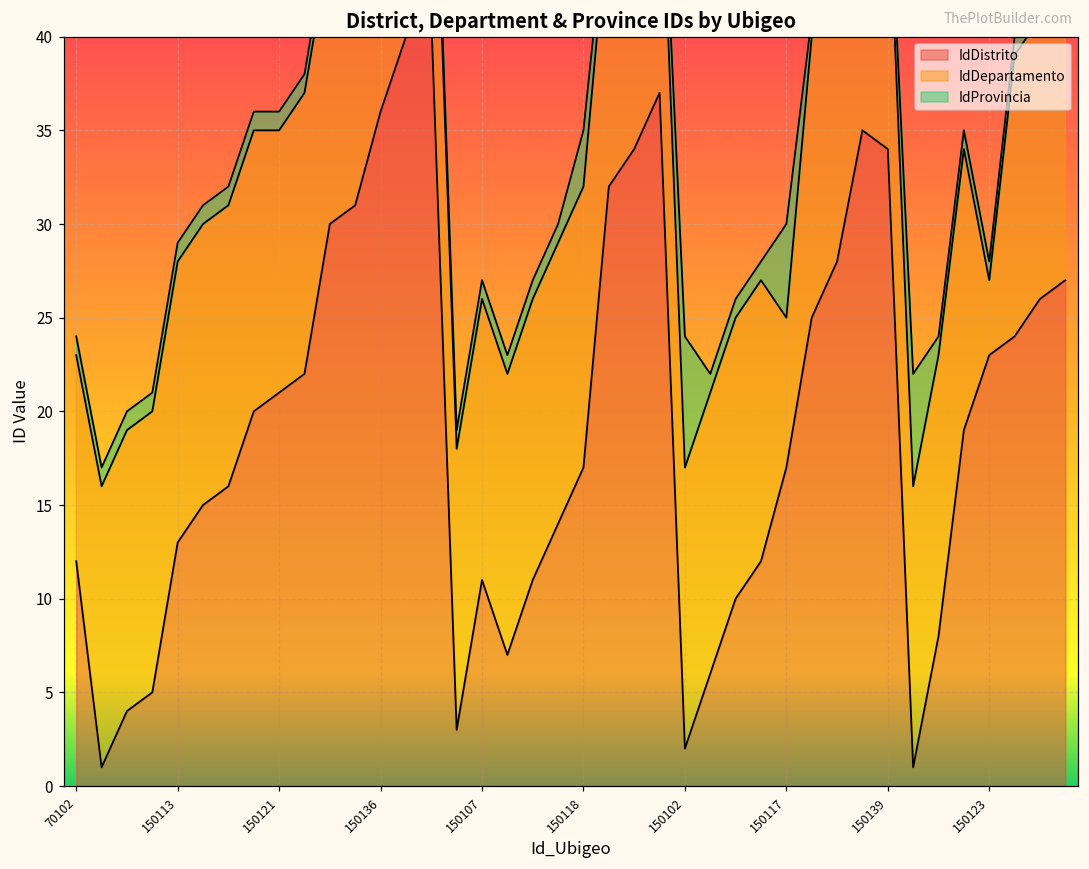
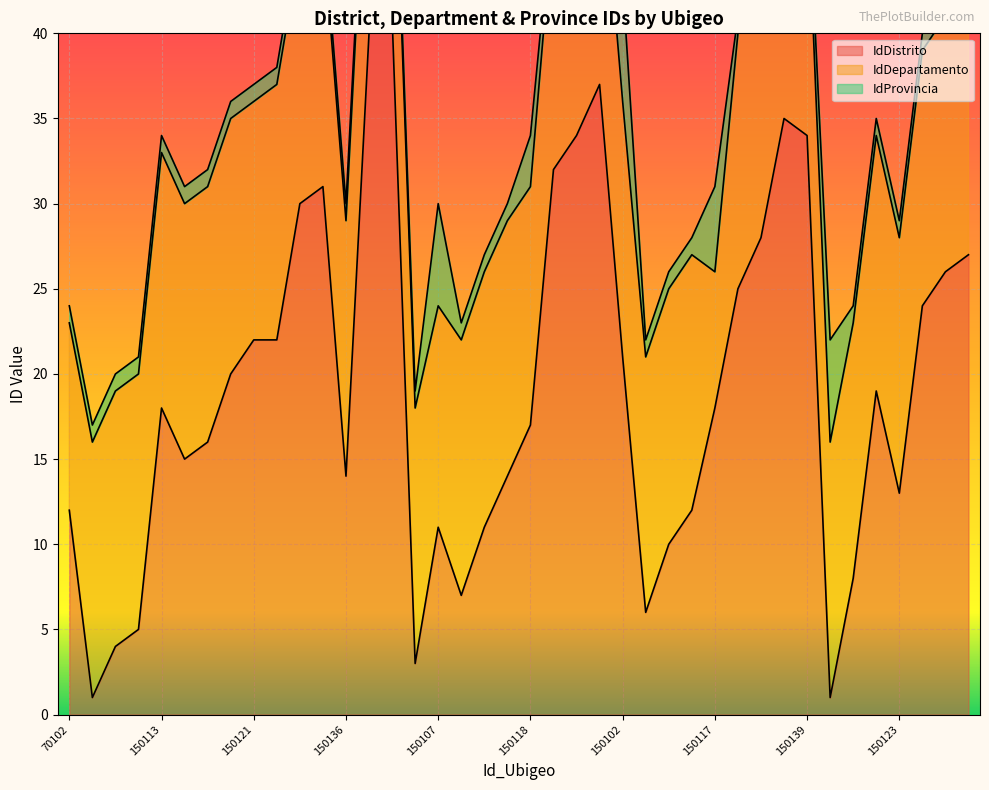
IdDistrito, 150113: 13 -> 18
IdDistrito, 150121: 21 -> 22
IdDistrito, 150136: 36 -> 14
IdDepartamento, 150107: 15 -> 13
IdProvincia, 150107: 1 -> 6
IdDepartamento, 150118: 15 -> 14
IdDistrito, 150102: 2 -> 21
IdDistrito, 150117: 17 -> 18
IdDistrito, 150123: 23 -> 13
IdDepartamento, 150123: 4 -> 15
